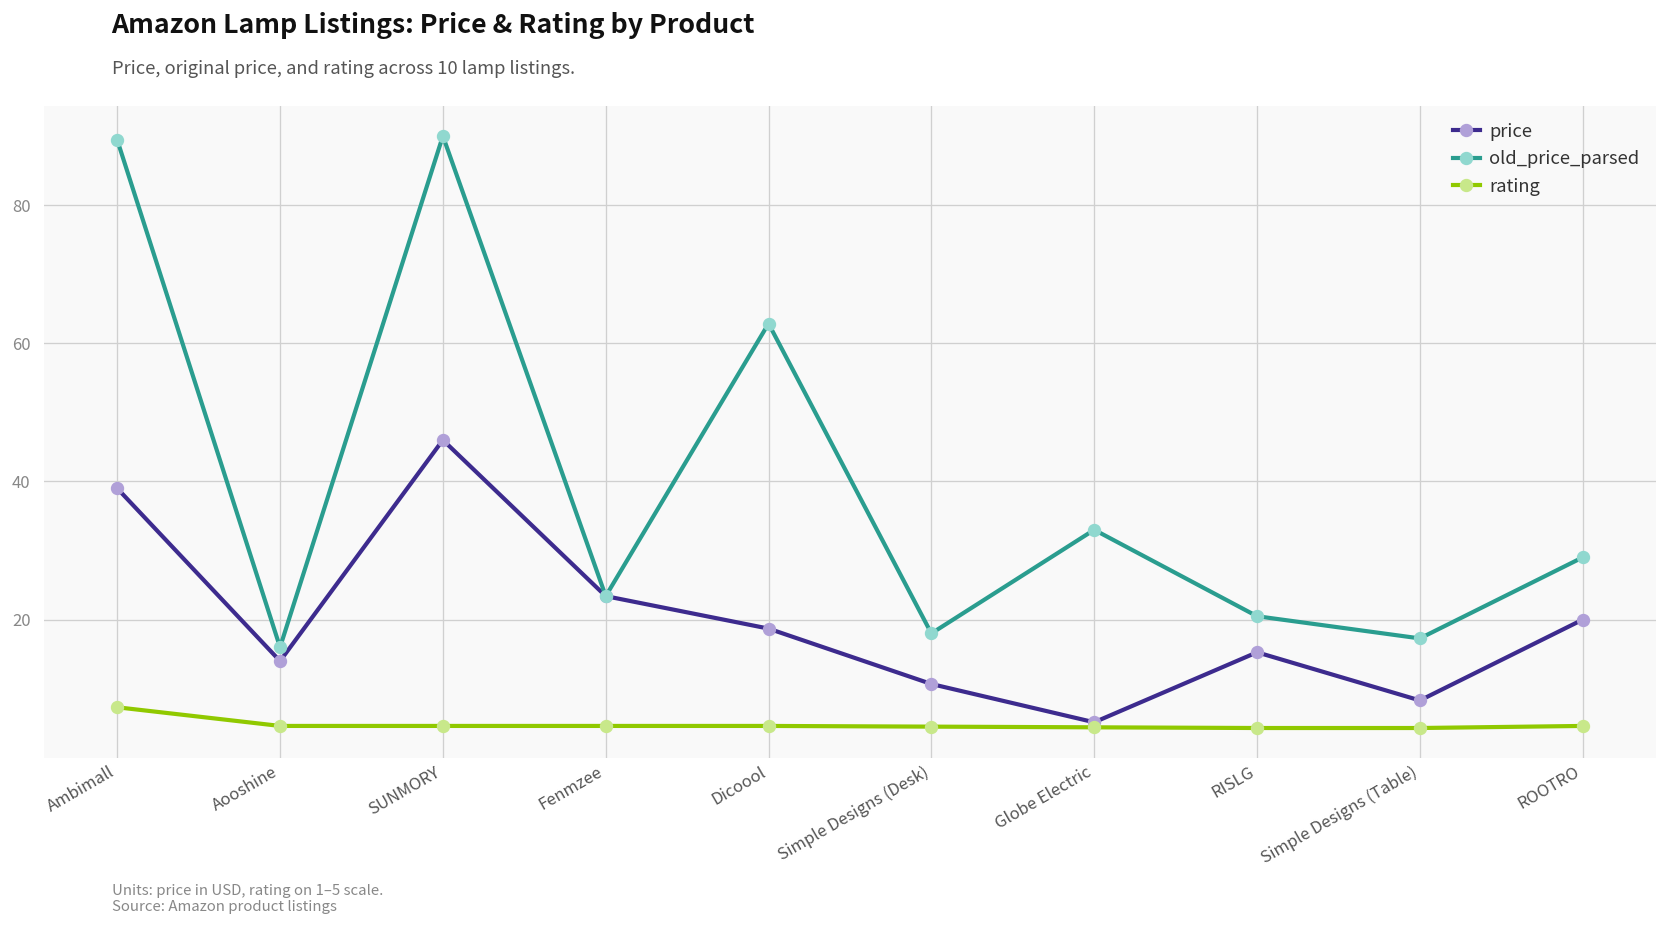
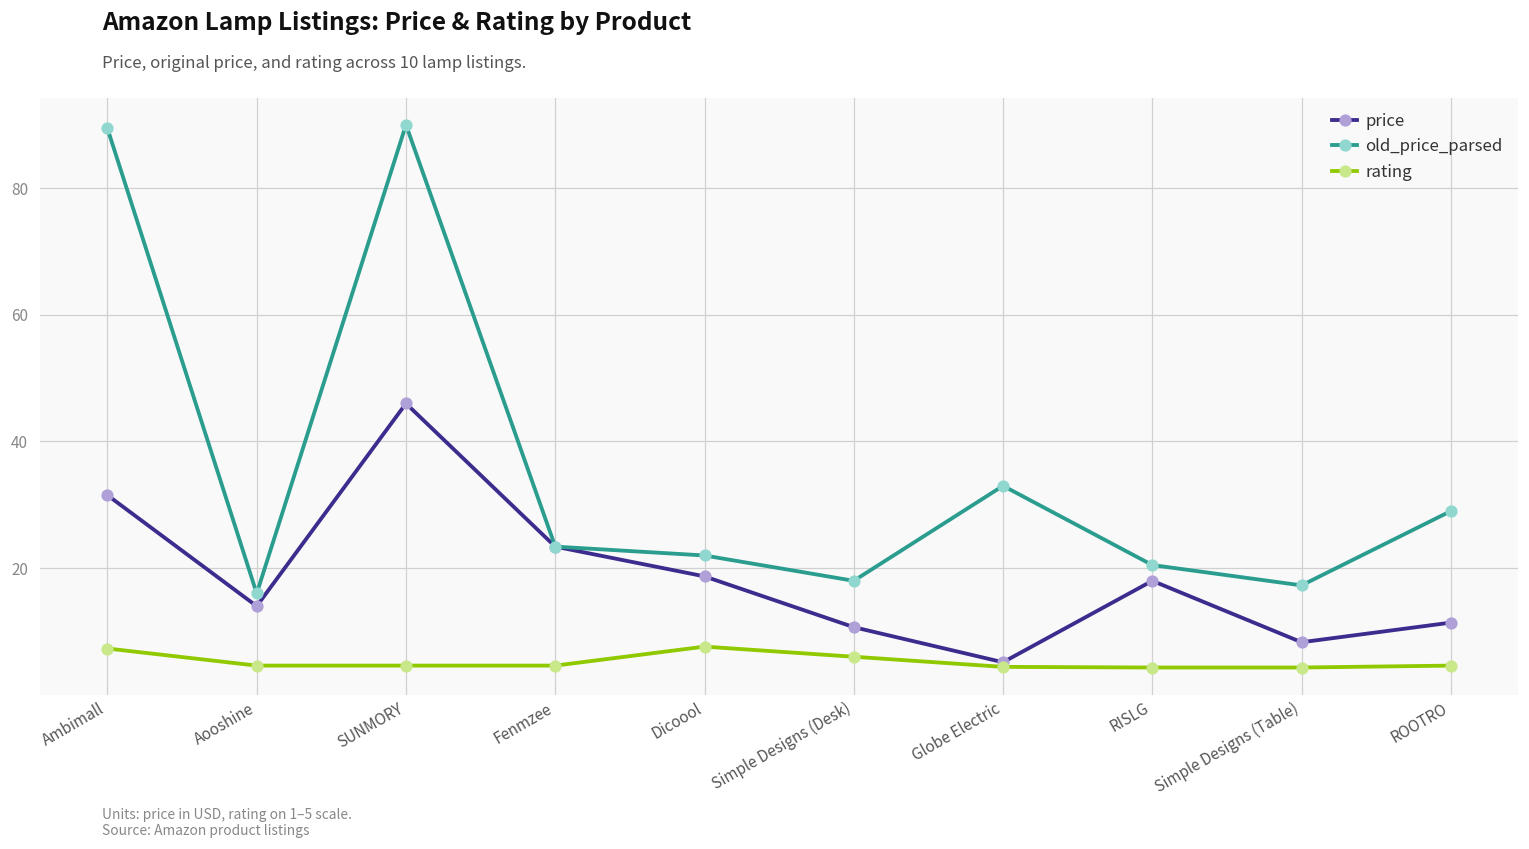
price, Ambimall: 39 -> 32
old_price_parsed, Dicoool: 63 -> 22
rating, Dicoool: 5 -> 8
rating, Simple Designs (Desk): 5 -> 6
price, RISLG: 15 -> 18
price, ROOTRO: 20 -> 11
